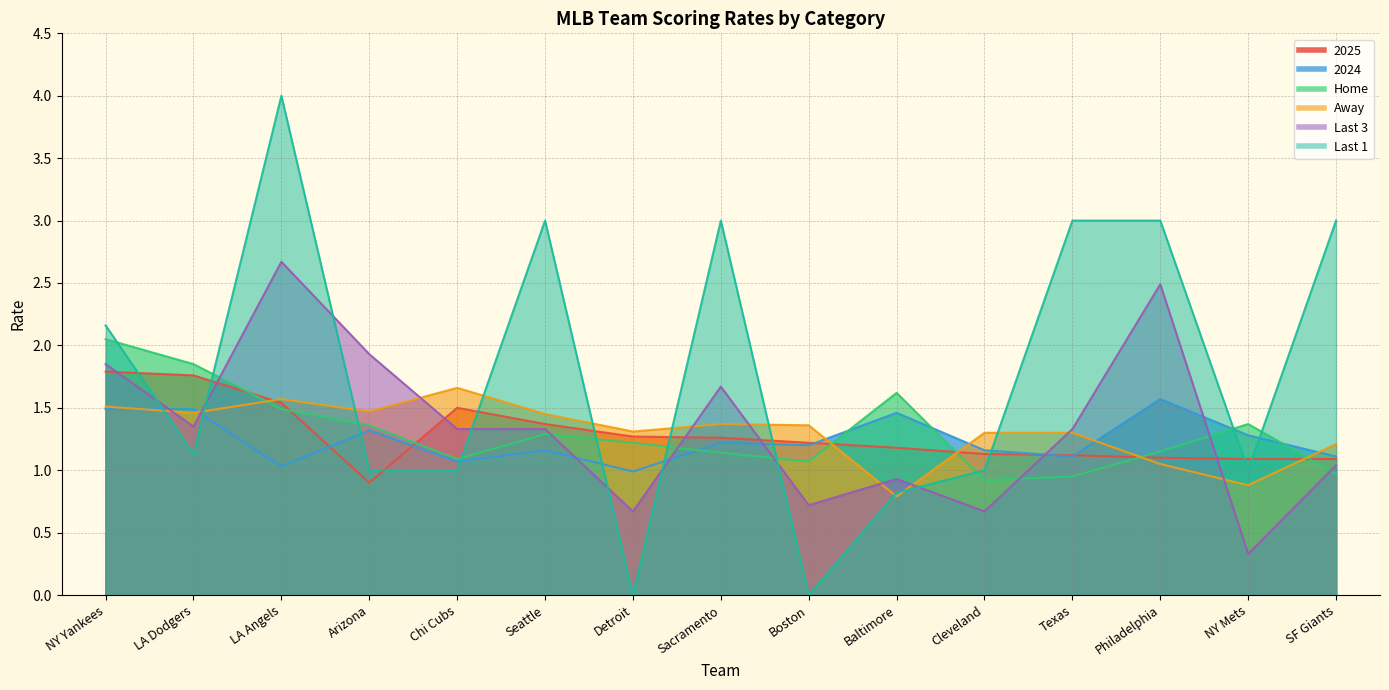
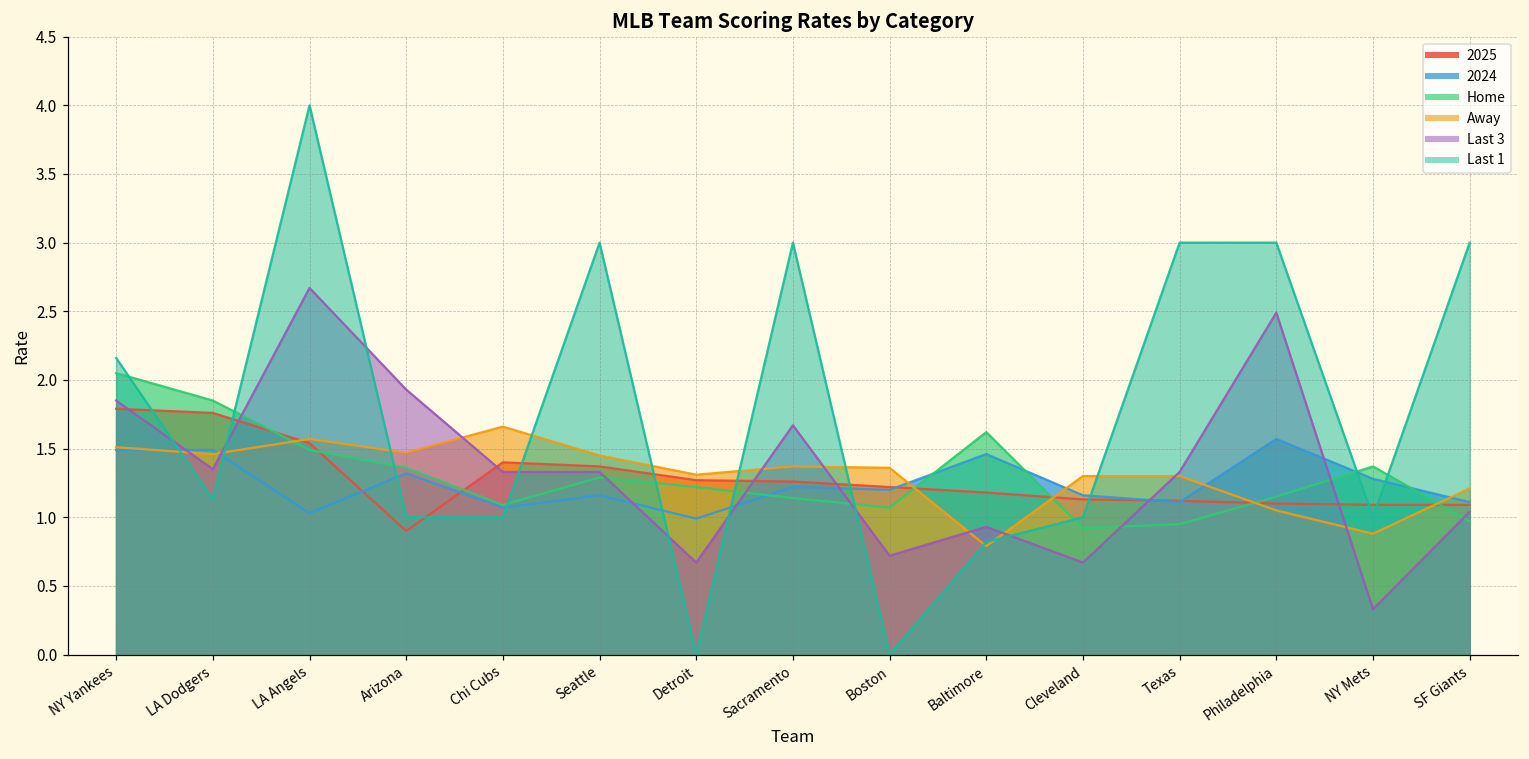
2025, Chi Cubs: 1.5 -> 1.4
